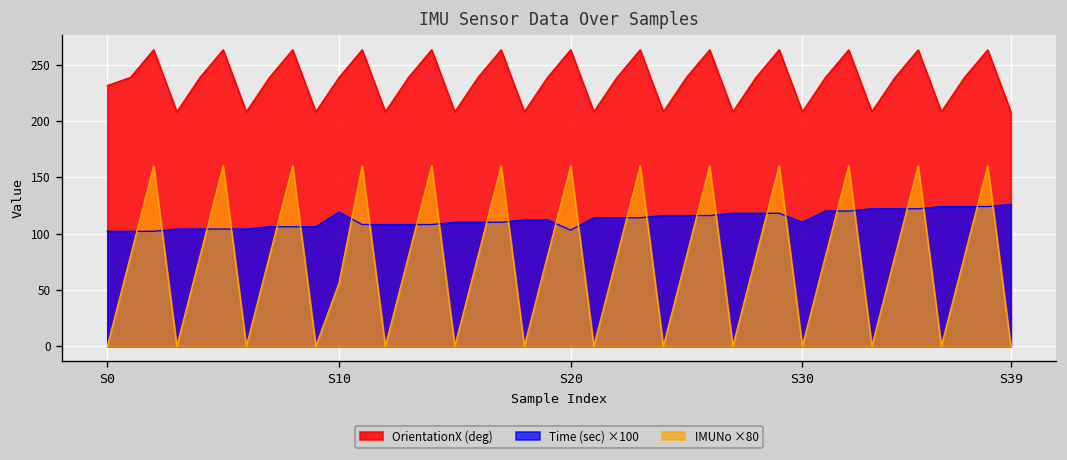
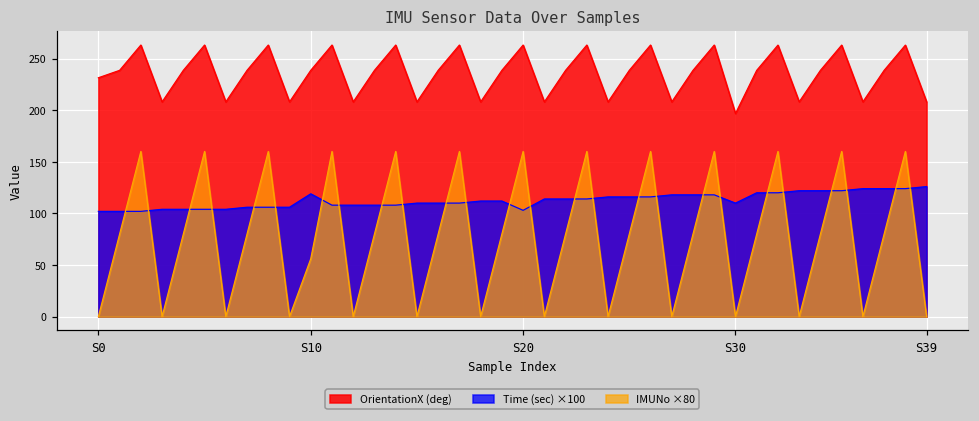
OrientationX (deg), S30: 210 -> 200
